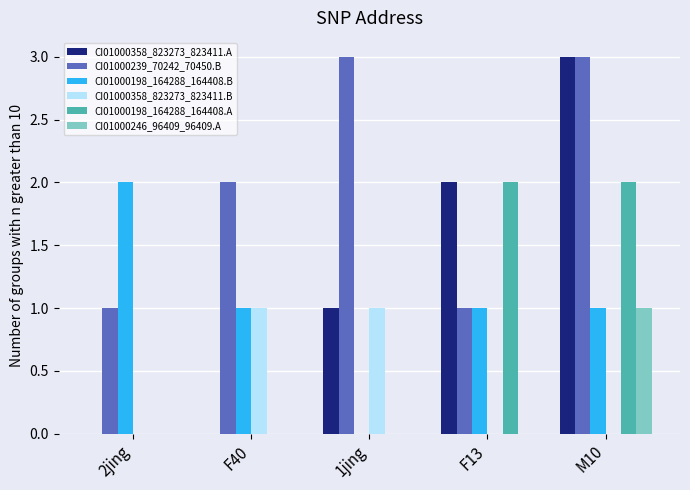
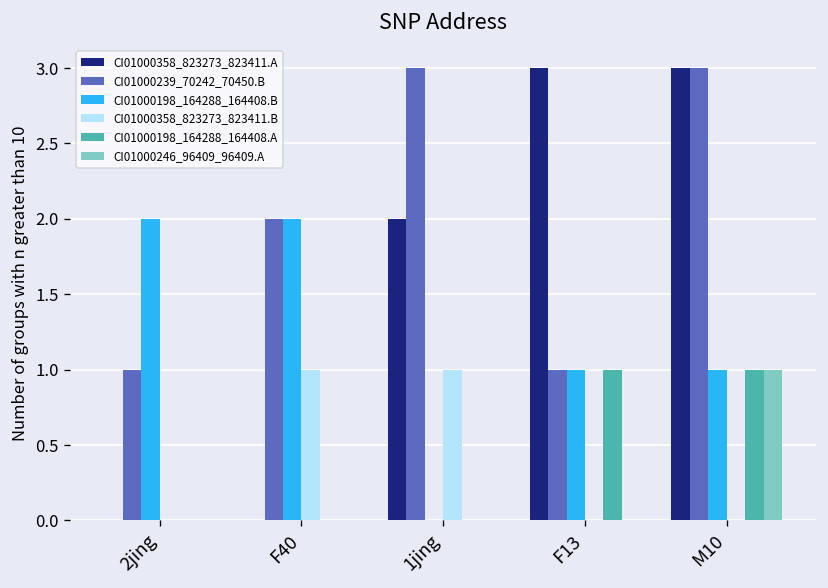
CI01000198_164288_164408.B, F40: 1 -> 2
CI01000358_823273_823411.A, 1jing: 1 -> 2
CI01000358_823273_823411.A, F13: 2 -> 3
CI01000198_164288_164408.A, F13: 2 -> 1
CI01000198_164288_164408.A, M10: 2 -> 1
